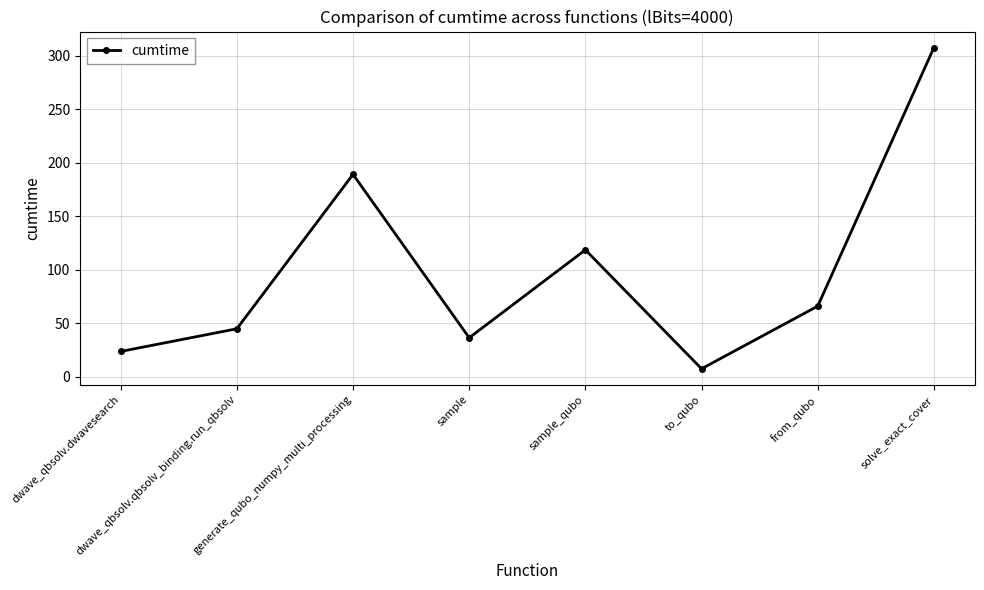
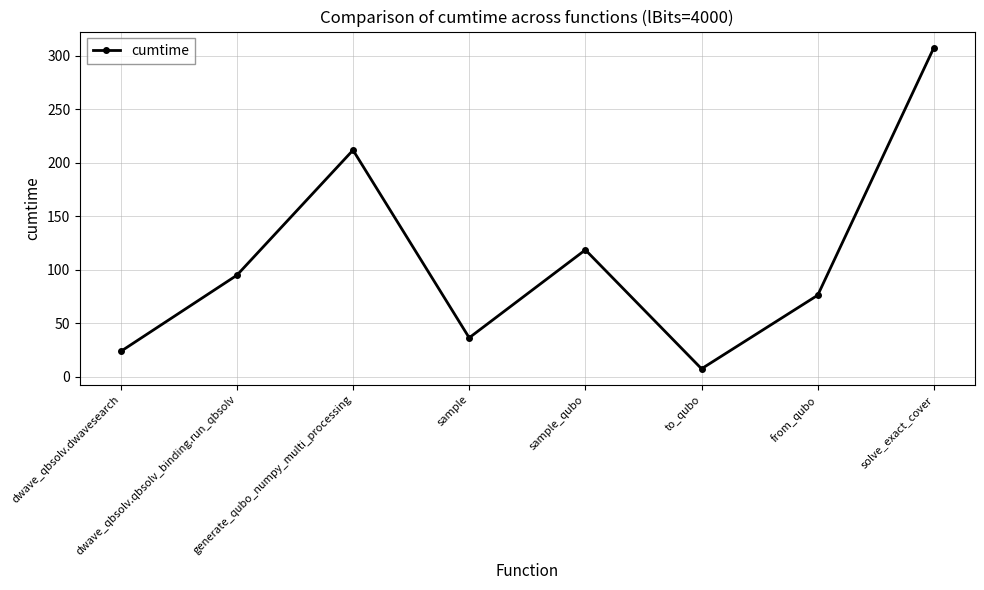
dwave_qbsolv.qbsolv_binding.run_qbsolv: 45 -> 95
generate_qubo_numpy_multi_processing: 189 -> 212
from_qubo: 66 -> 76
